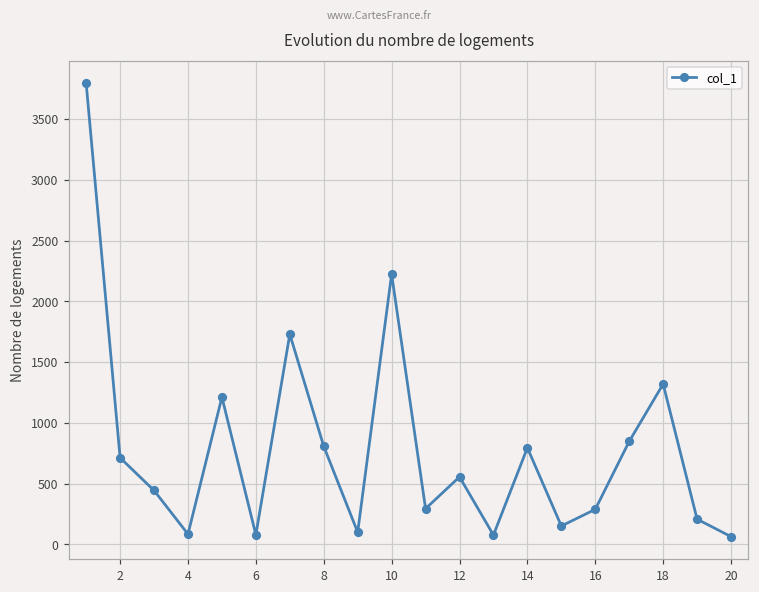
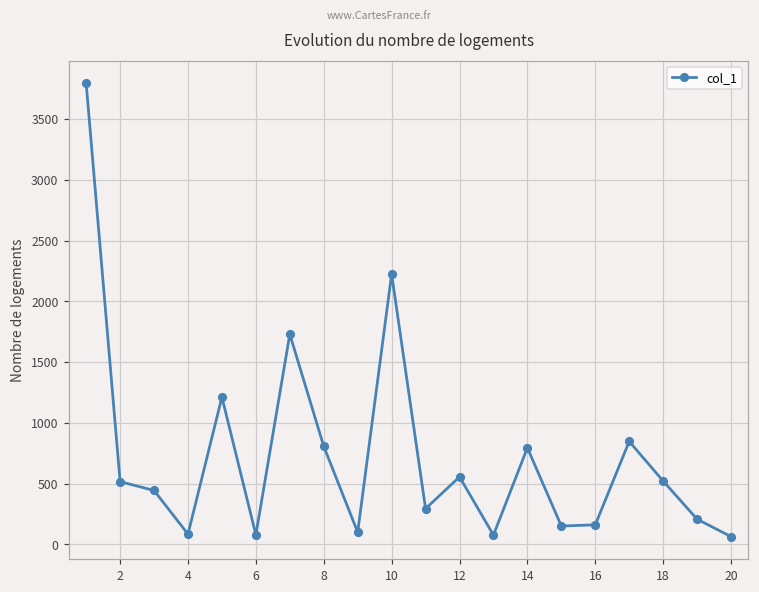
2: 710 -> 520
16: 290 -> 160
18: 1320 -> 520
